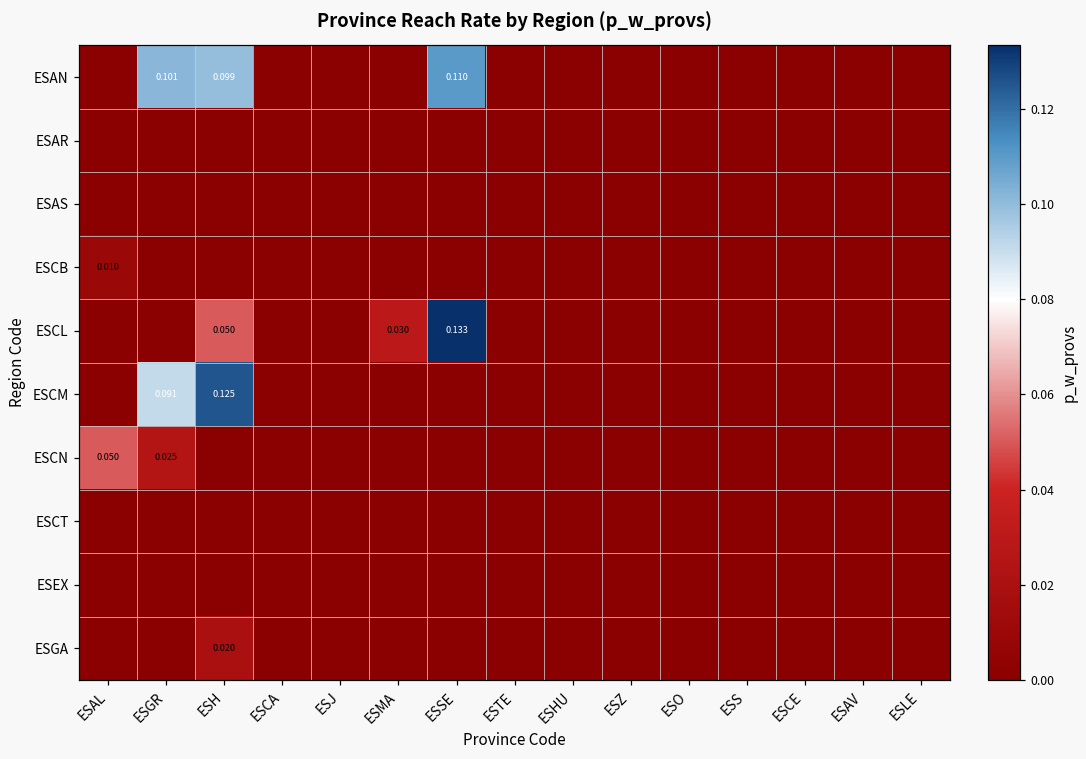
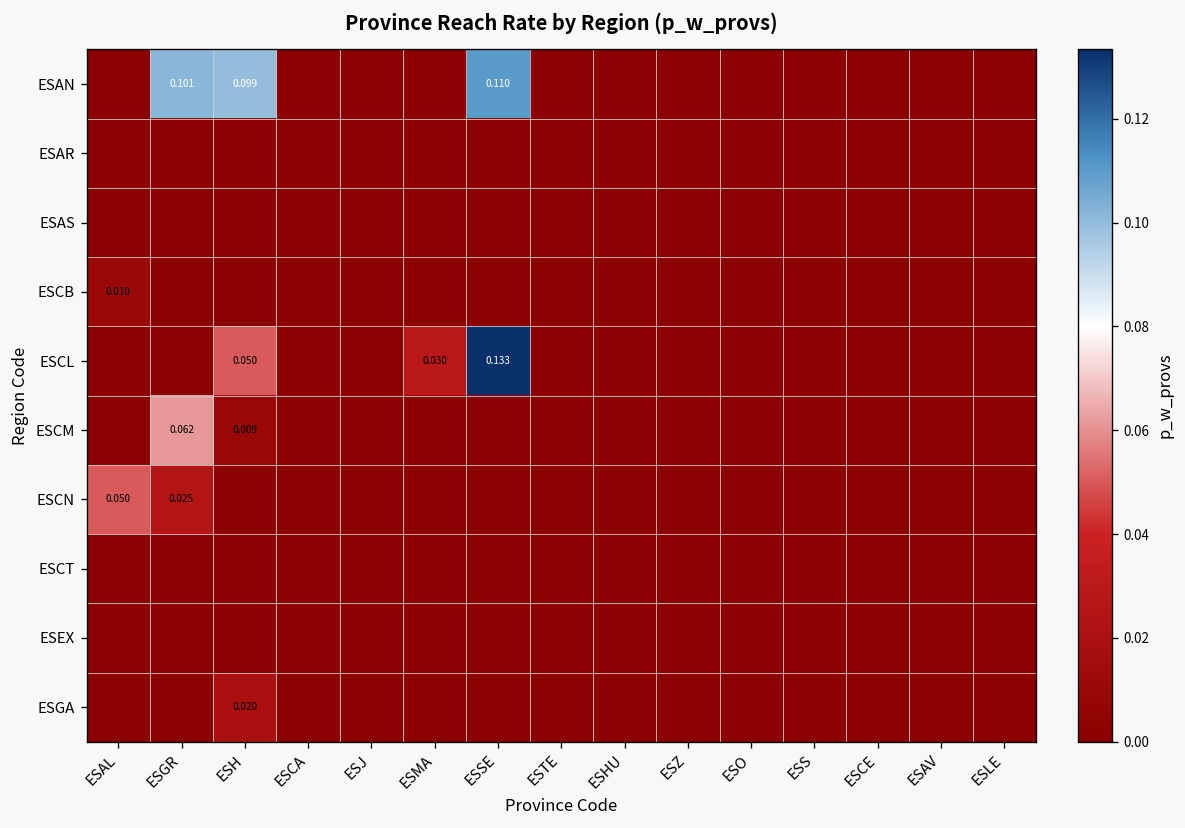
ESCM, ESGR: 0.091 -> 0.062
ESCM, ESH: 0.125 -> 0.009
